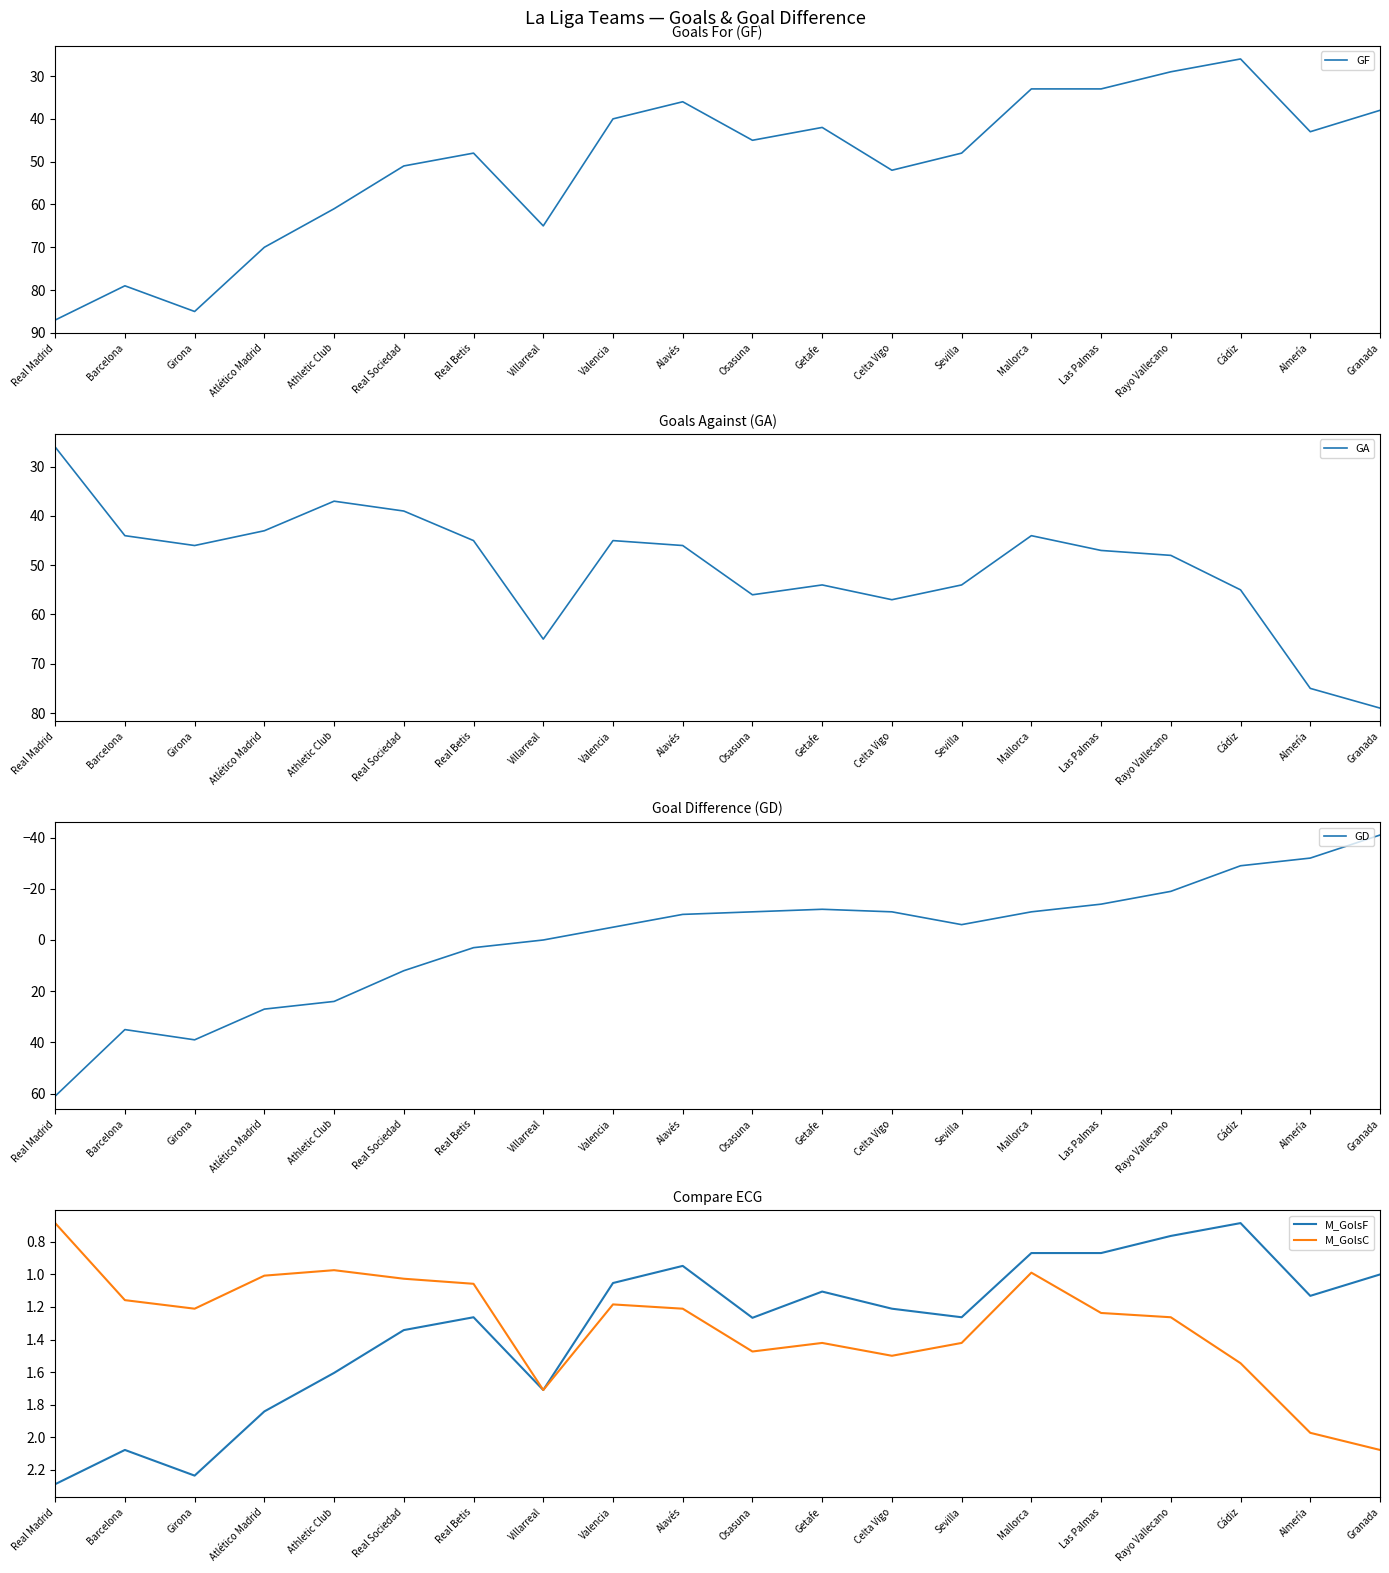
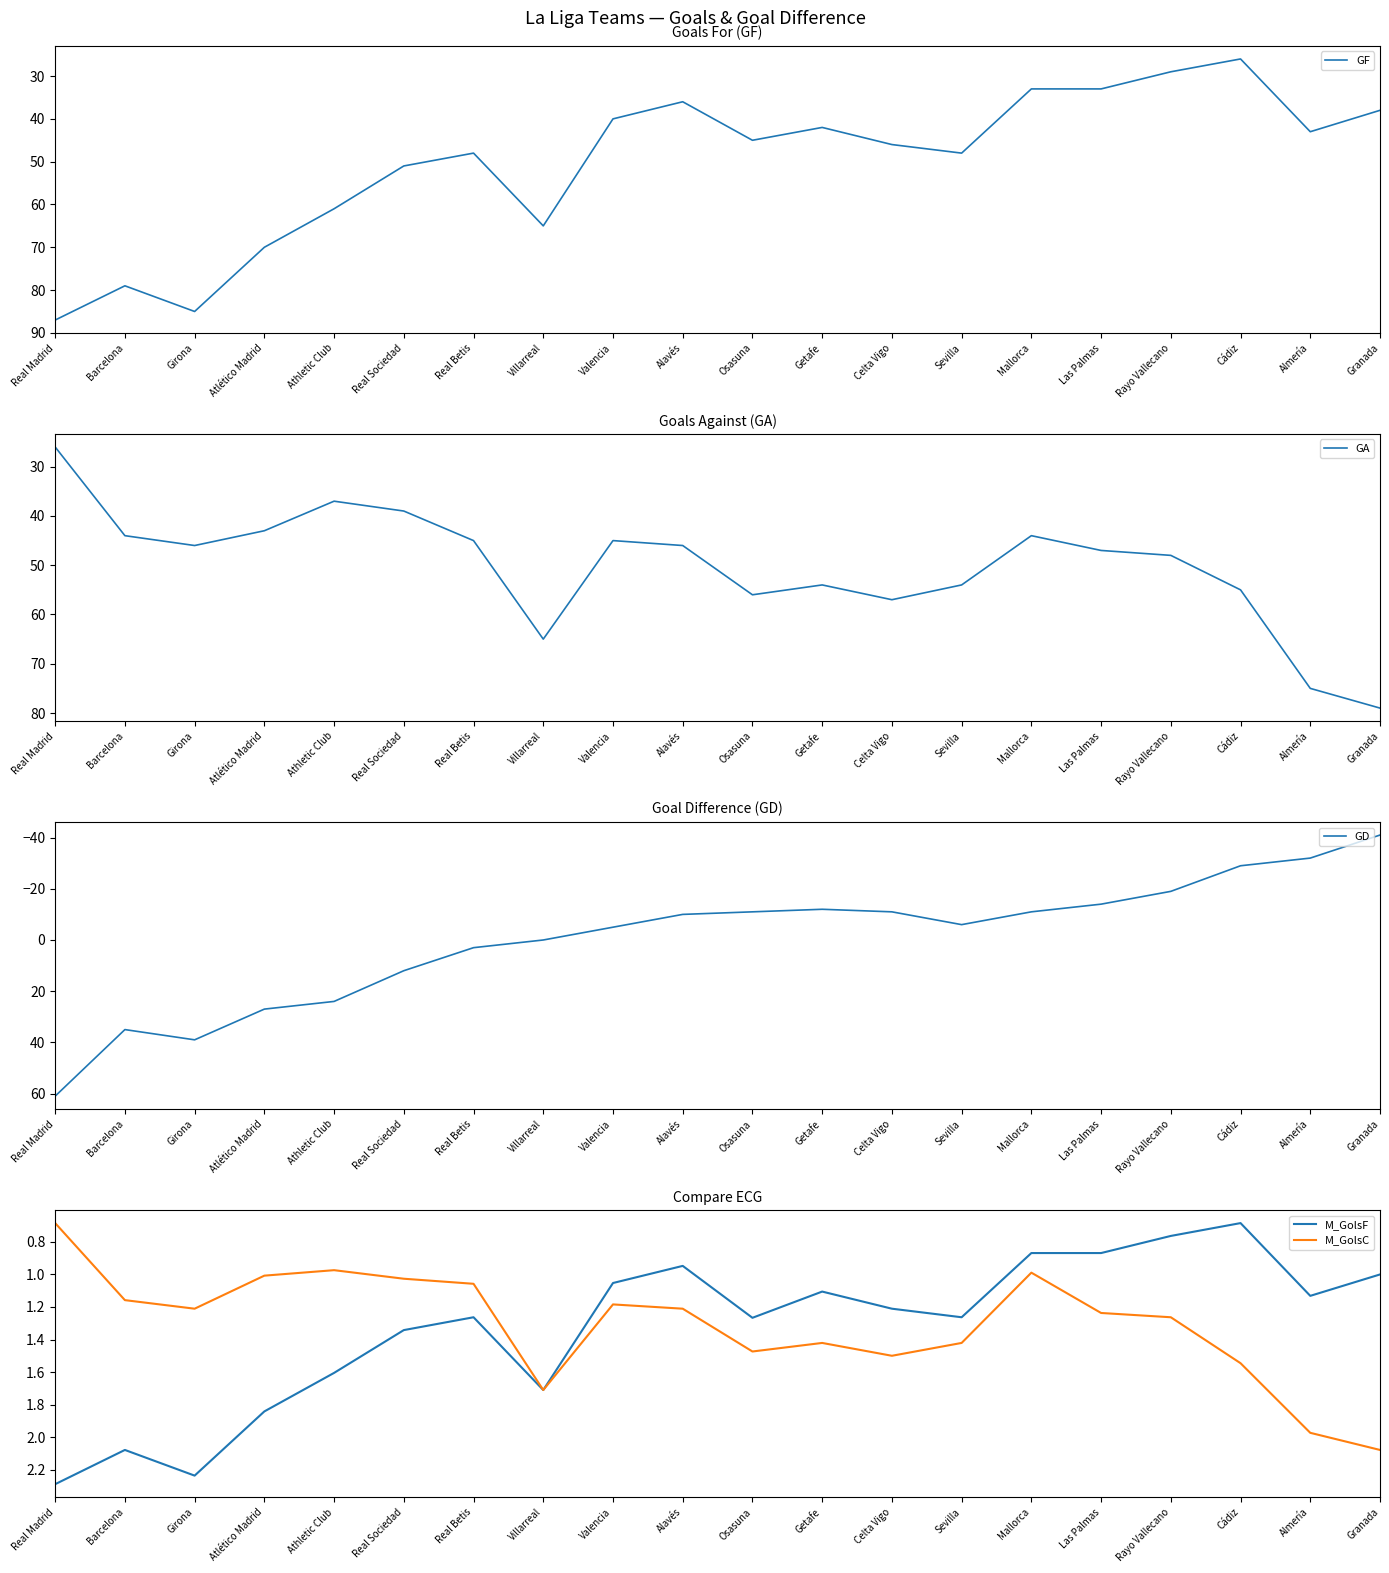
Goals For (GF), Celta Vigo: 52 -> 46
